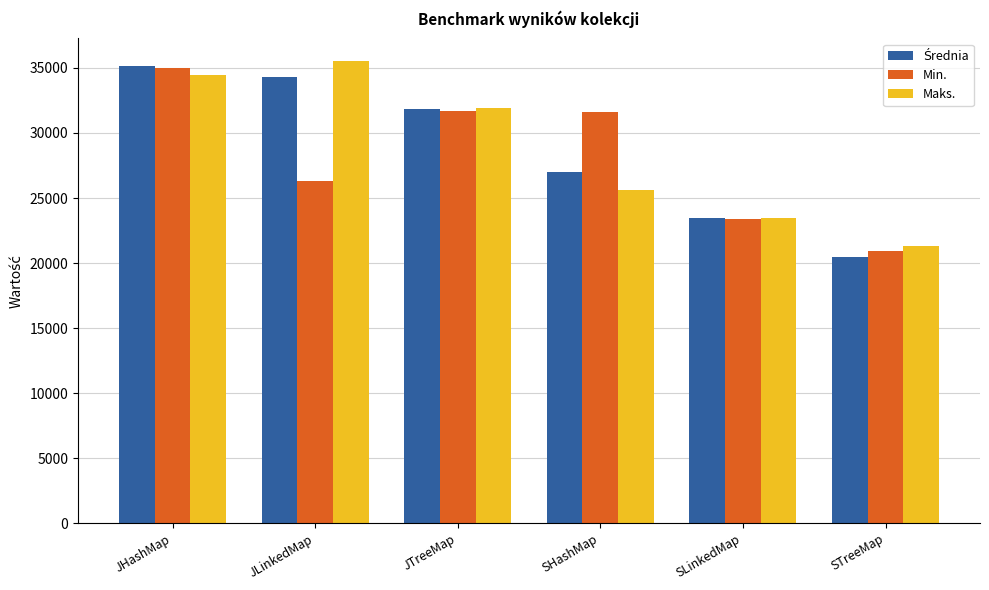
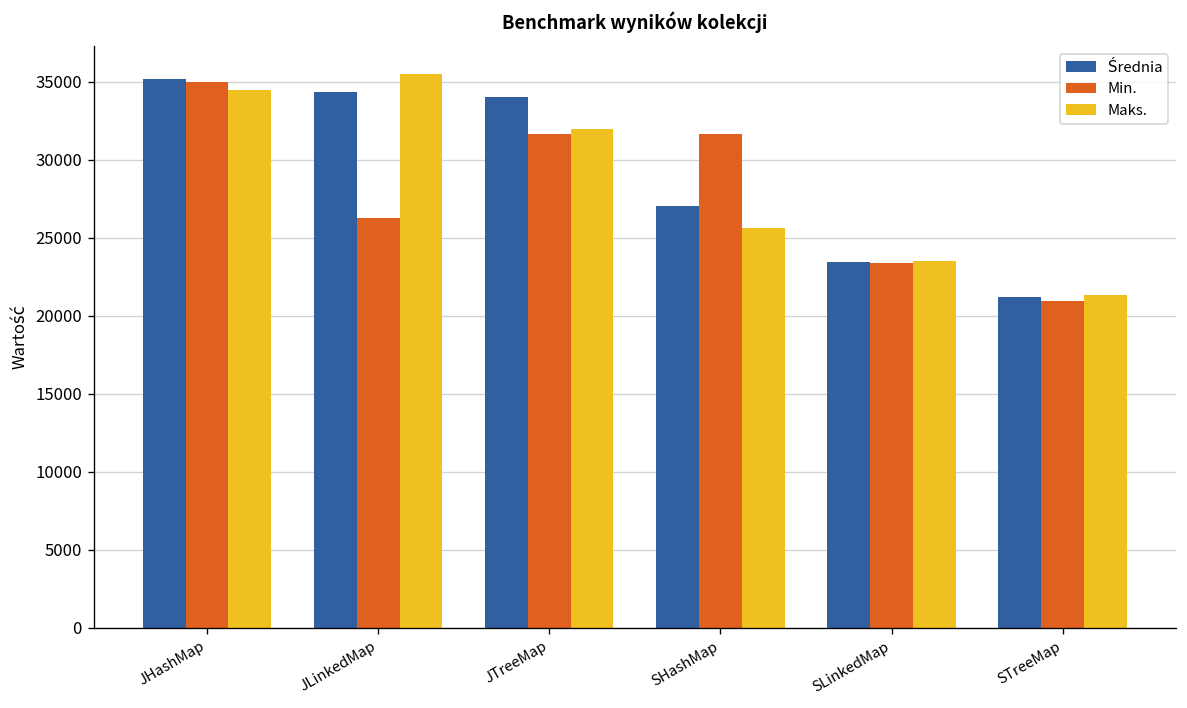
Średnia, JTreeMap: 31800 -> 34000
Średnia, STreeMap: 20500 -> 21200
